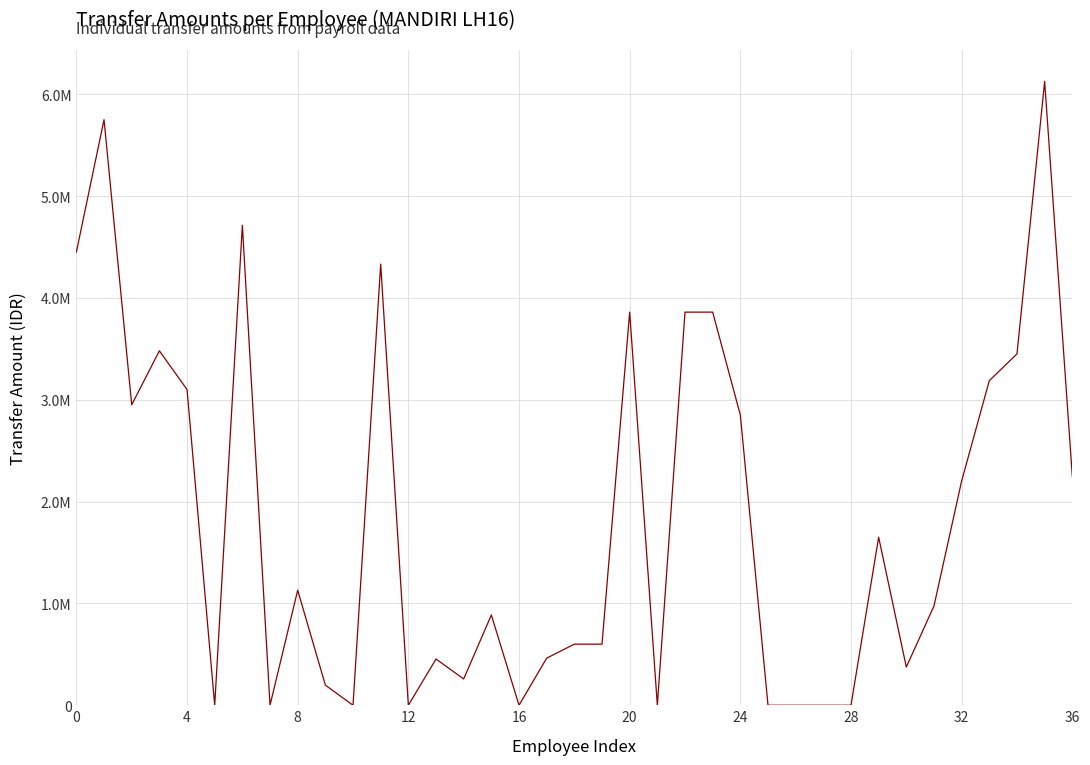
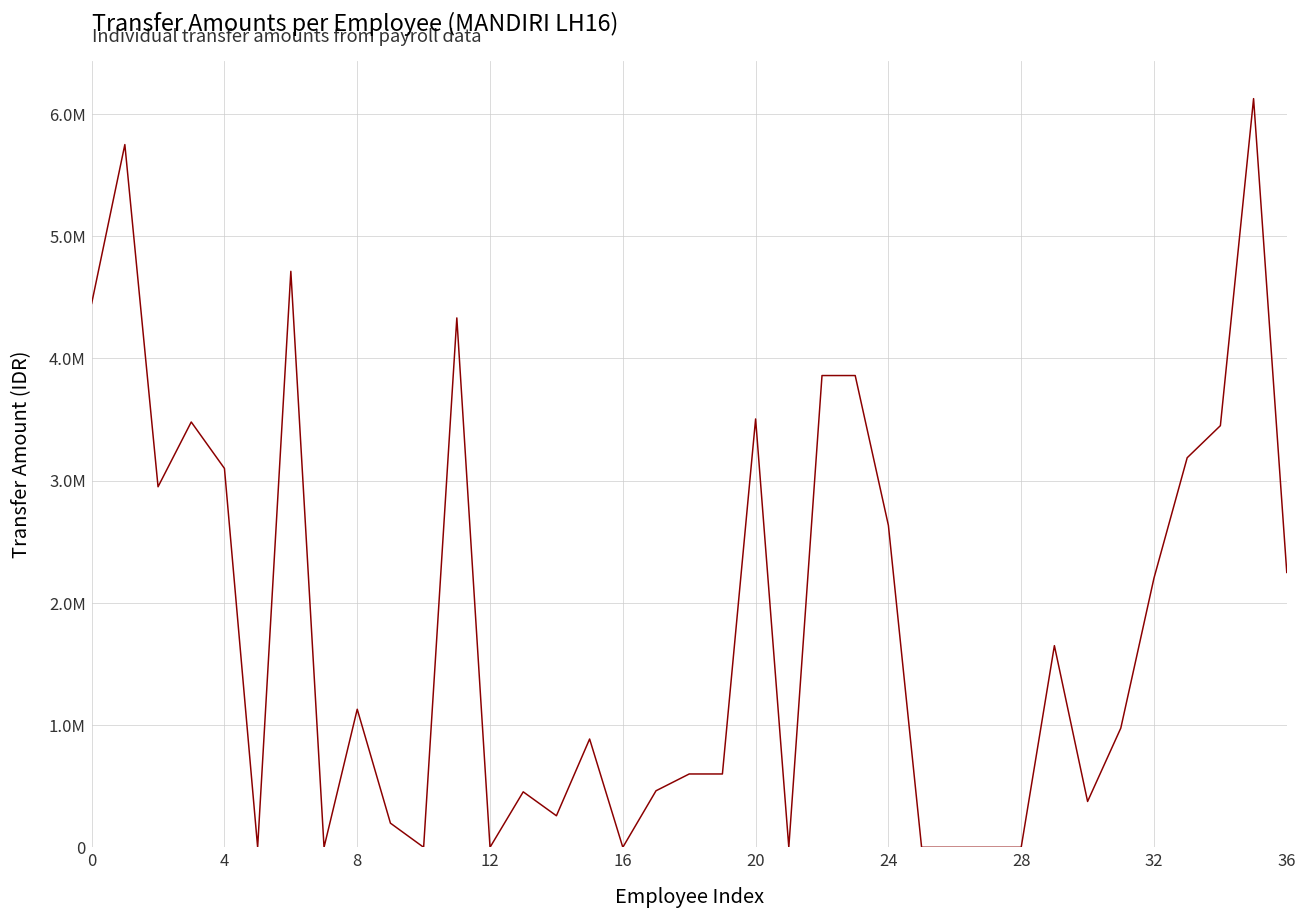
20: 3860000 -> 3500000
24: 2850000 -> 2630000
